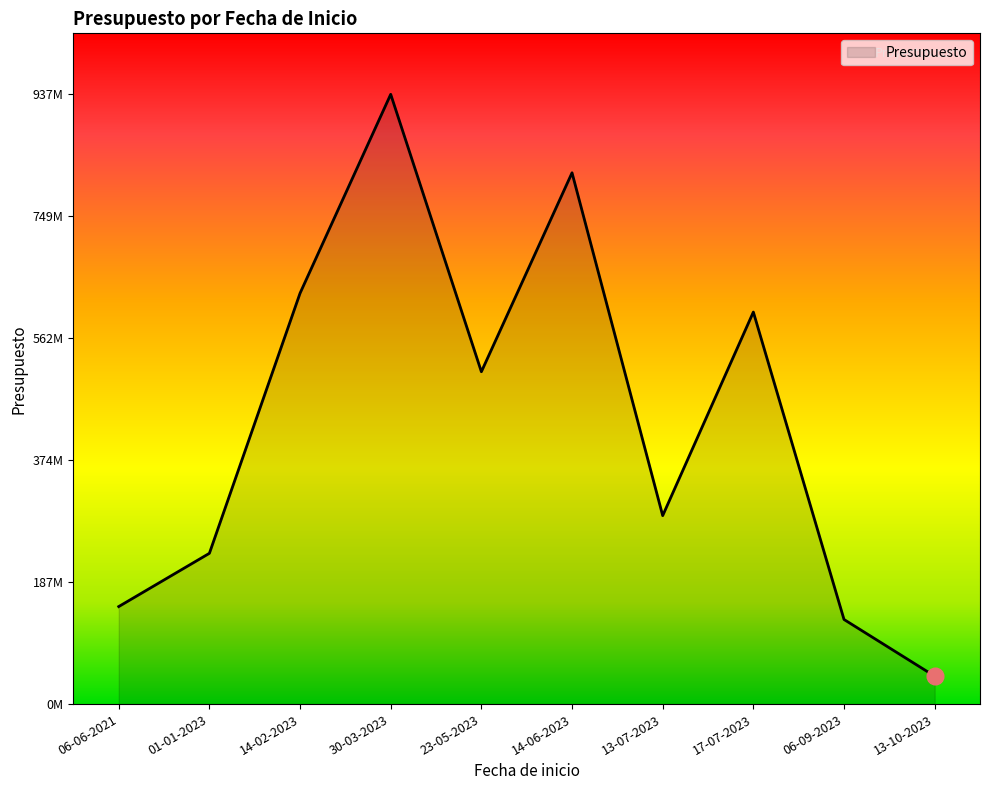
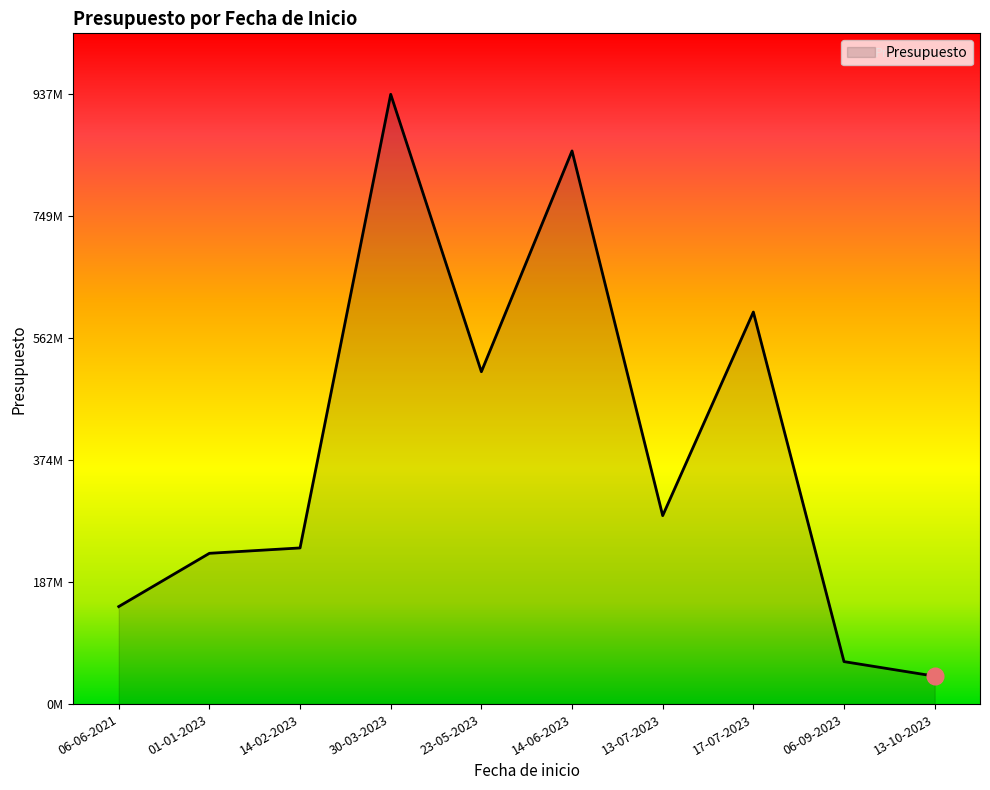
Presupuesto, 14-02-2023: 630000000 -> 240000000
Presupuesto, 14-06-2023: 820000000 -> 850000000
Presupuesto, 06-09-2023: 130000000 -> 70000000
